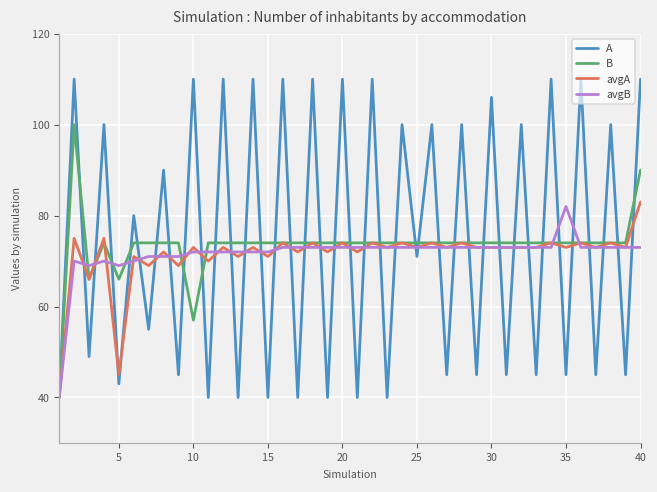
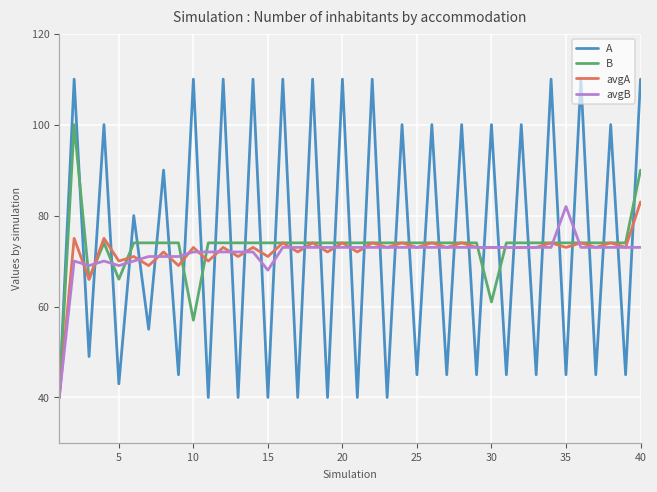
avgA, 5: 45 -> 70
avgB, 15: 72 -> 68
A, 25: 71 -> 45
A, 30: 106 -> 100
B, 30: 74 -> 61
